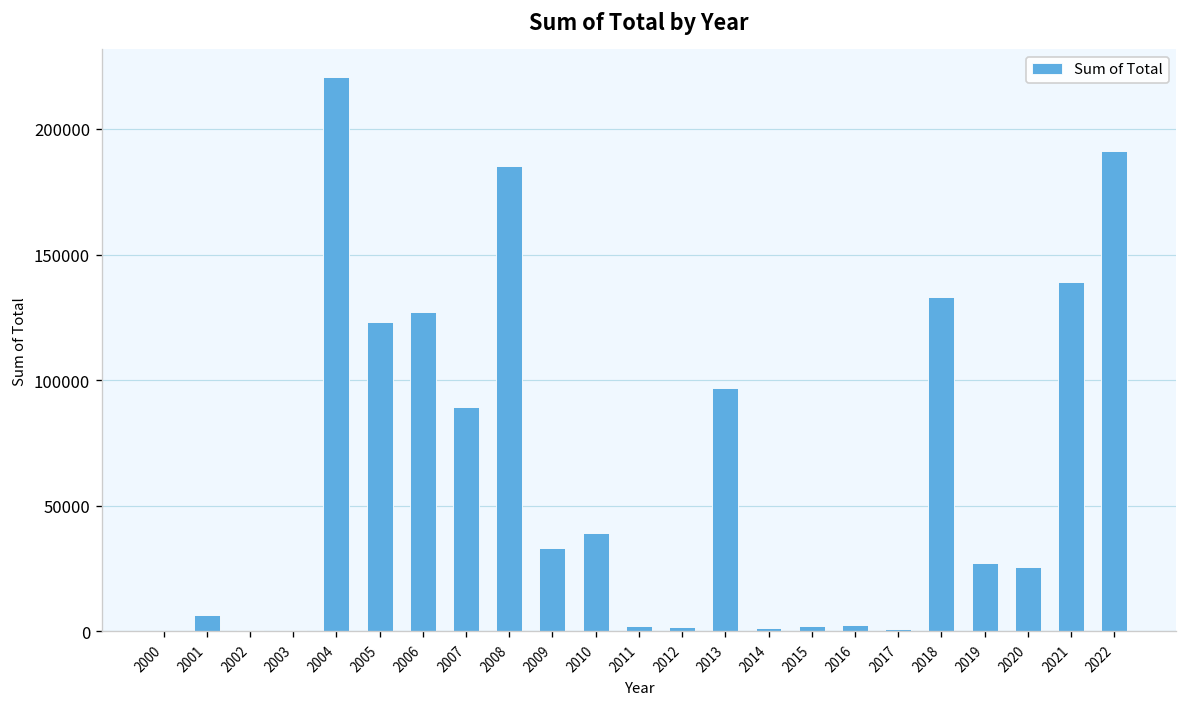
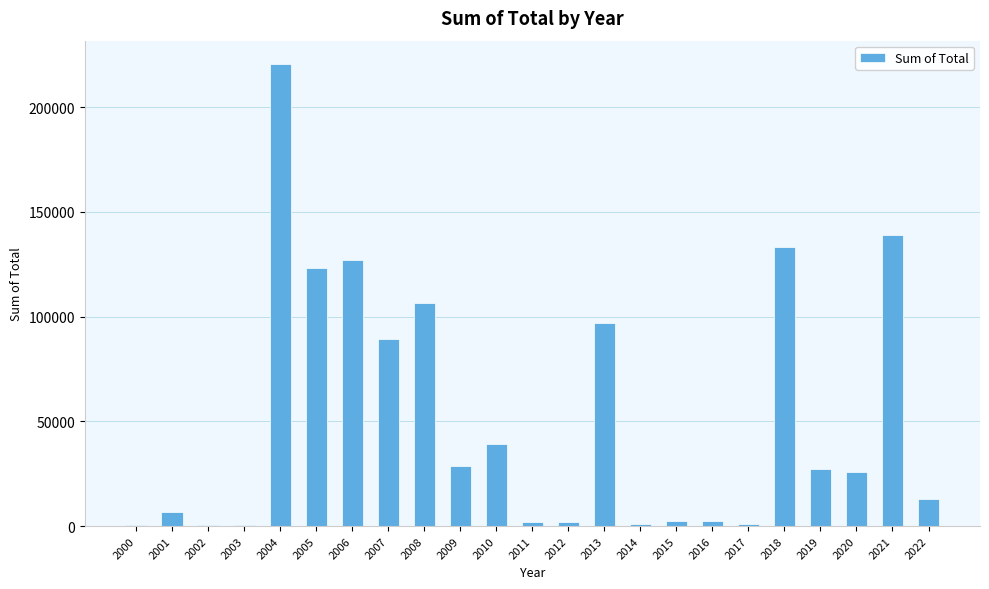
2008: 185000 -> 106000
2009: 33000 -> 29000
2022: 191000 -> 13000
